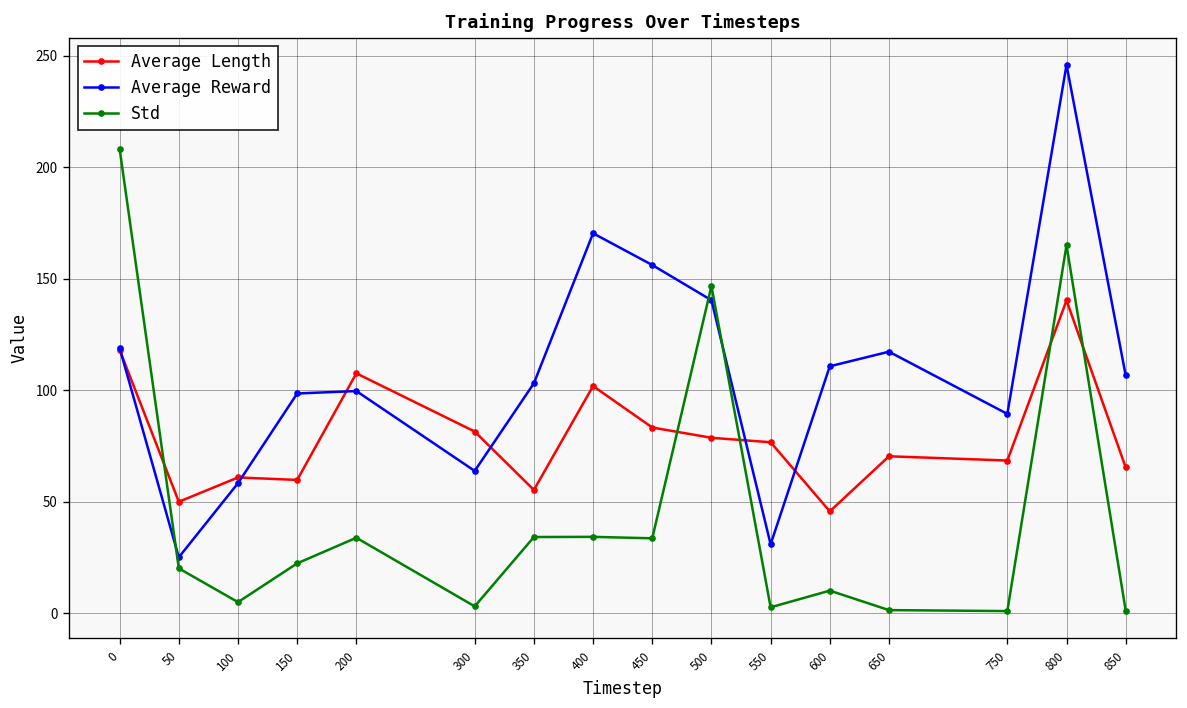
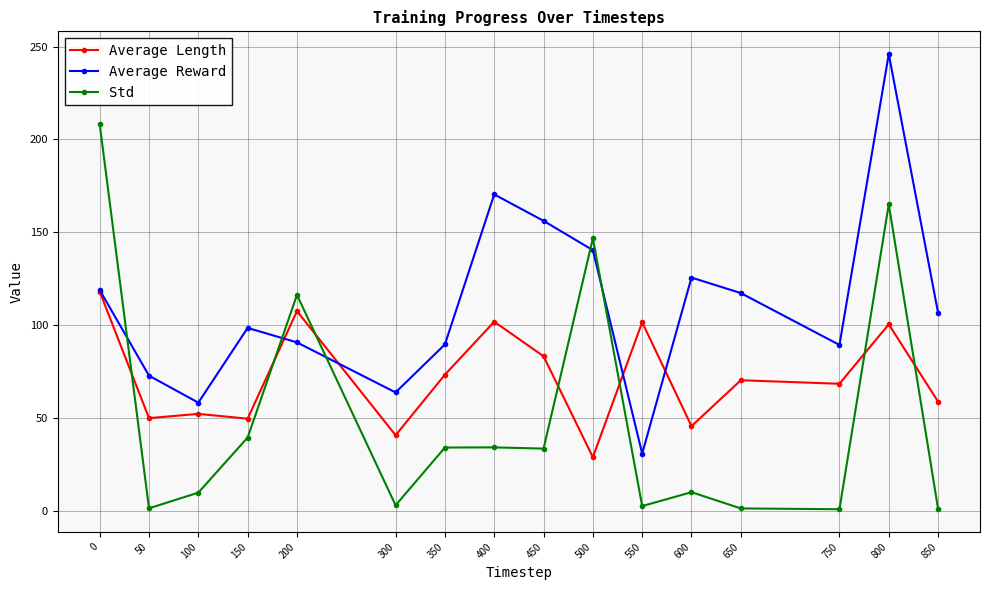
Average Reward, 50: 25 -> 73
Std, 50: 20 -> 1
Average Length, 100: 61 -> 52
Std, 100: 5 -> 10
Average Length, 150: 60 -> 50
Std, 150: 22 -> 40
Average Reward, 200: 100 -> 91
Std, 200: 34 -> 116
Average Length, 300: 82 -> 41
Average Length, 350: 55 -> 73
Average Reward, 350: 103 -> 90
Average Length, 500: 79 -> 29
Average Length, 550: 77 -> 102
Average Reward, 600: 111 -> 126
Average Length, 800: 140 -> 101
Average Length, 850: 65 -> 59
